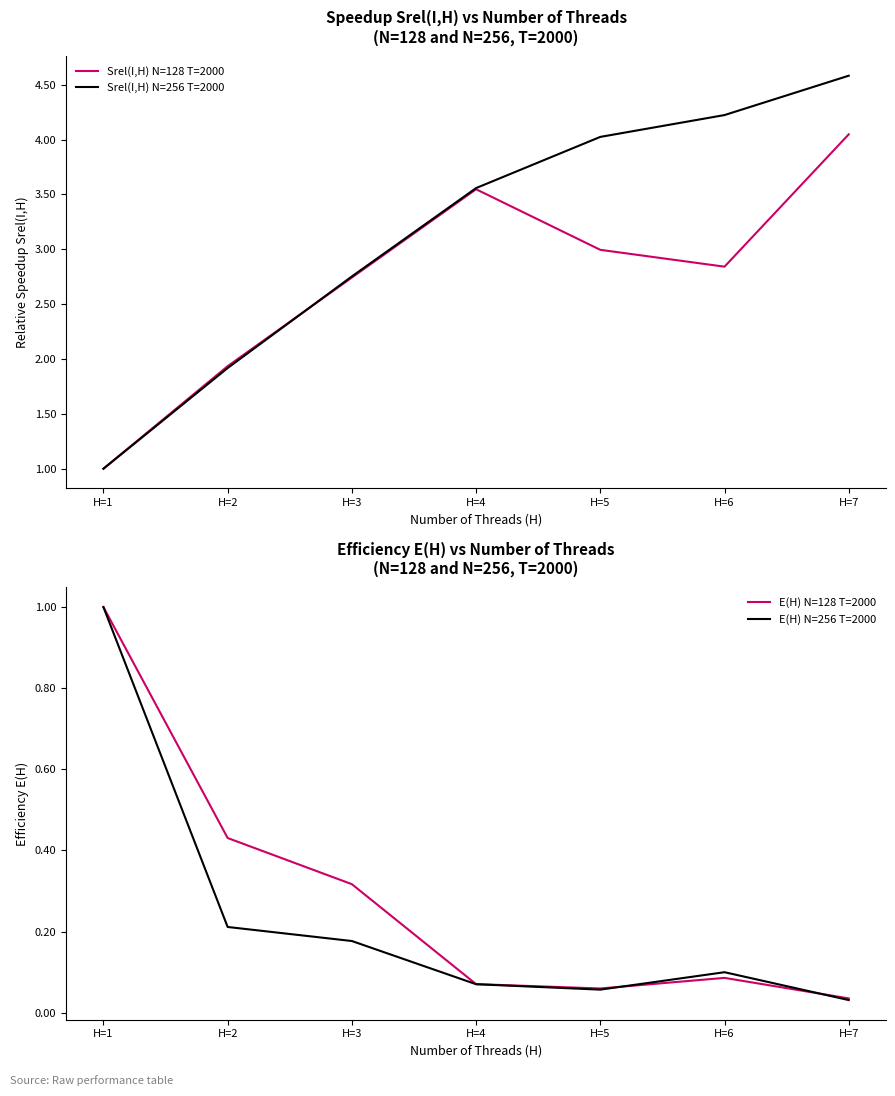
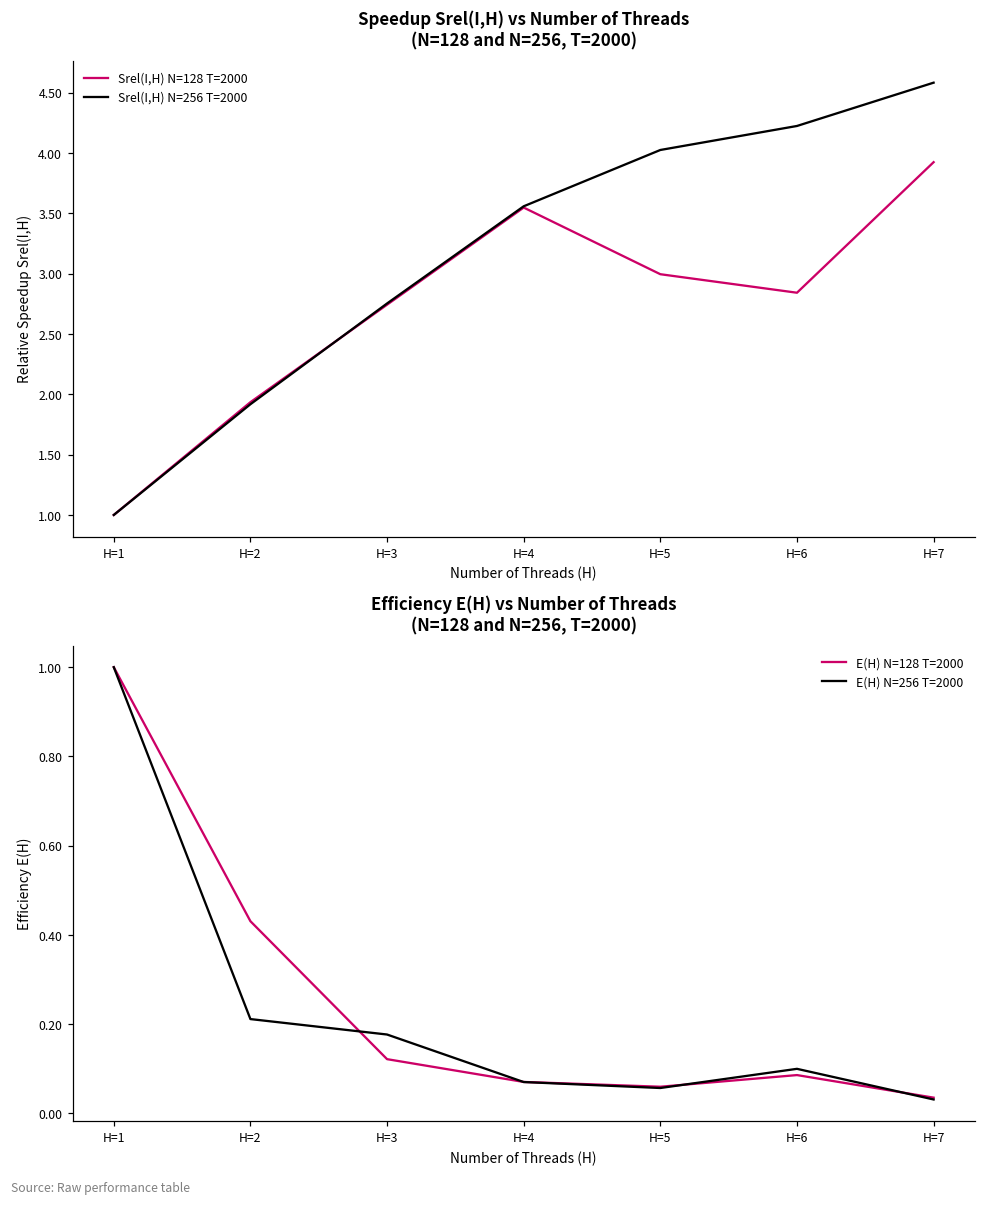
Speedup Srel(I,H) vs Number of Threads (N=128 and N=256, T=2000), Srel(I,H) N=128 T=2000, H=7: 4.05 -> 3.92
Efficiency E(H) vs Number of Threads (N=128 and N=256, T=2000), E(H) N=128 T=2000, H=3: 0.32 -> 0.12
